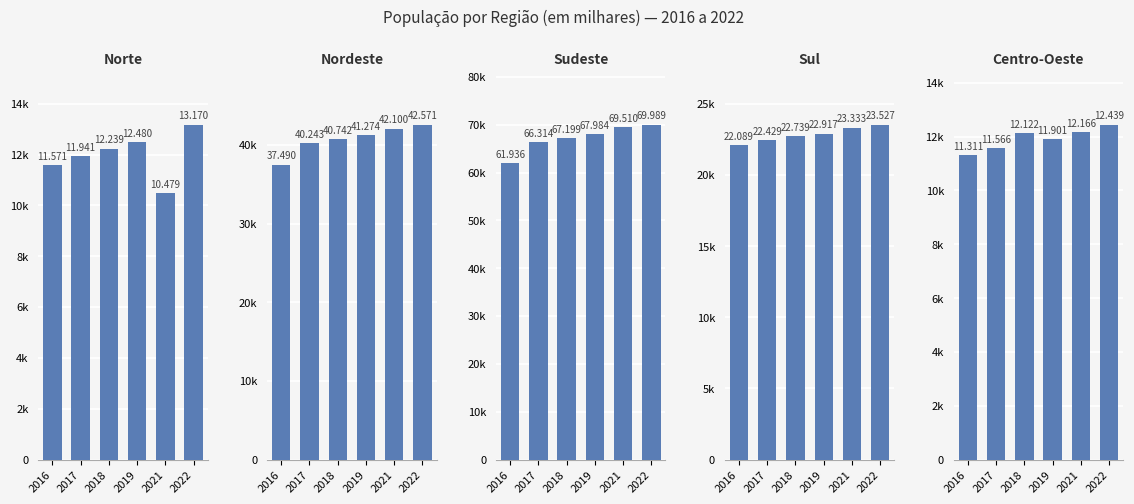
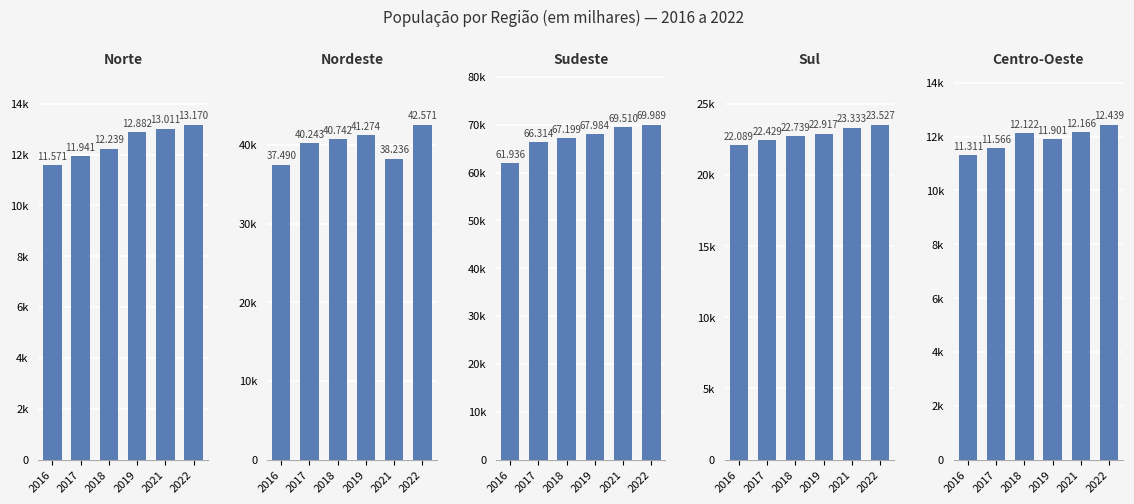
Norte, 2019: 12.480 -> 12.882
Norte, 2021: 10.479 -> 13.011
Nordeste, 2021: 42.100 -> 38.236
